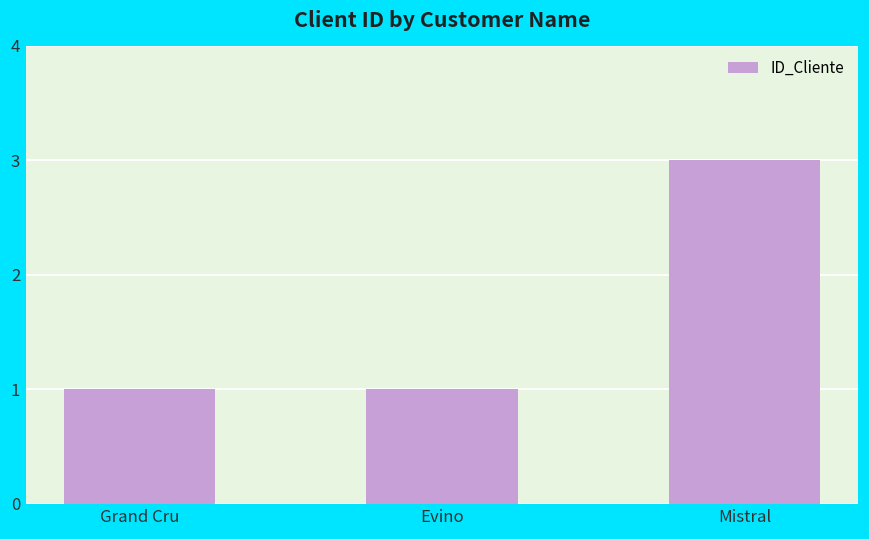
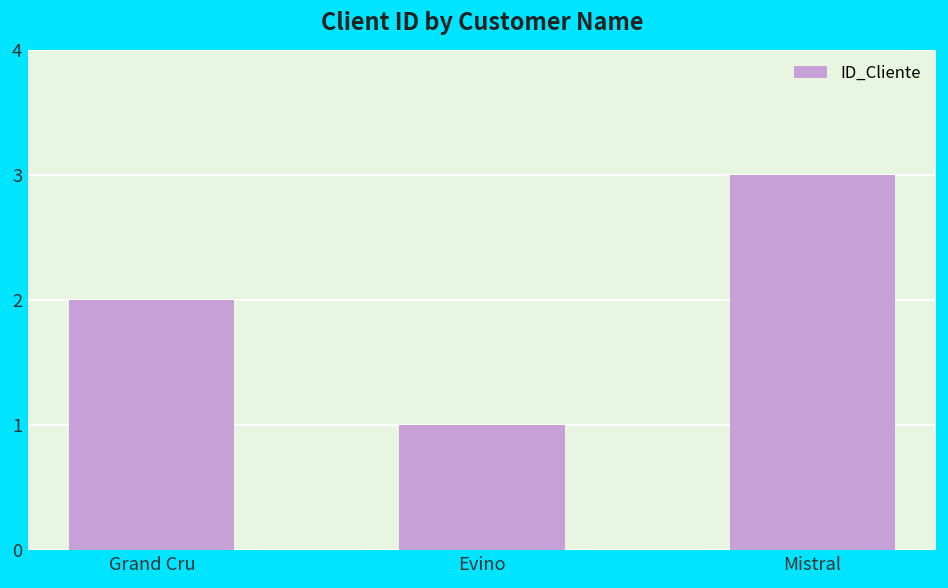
Grand Cru: 1 -> 2
